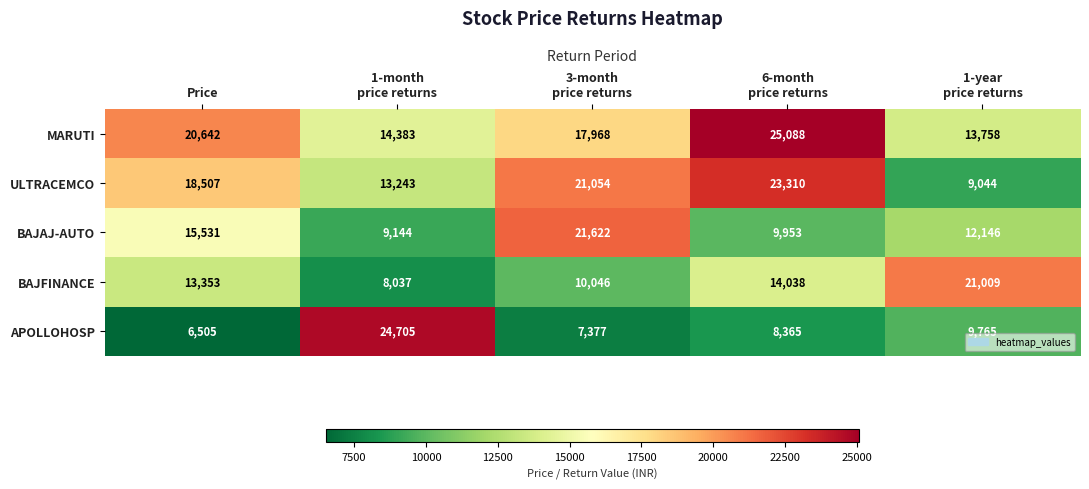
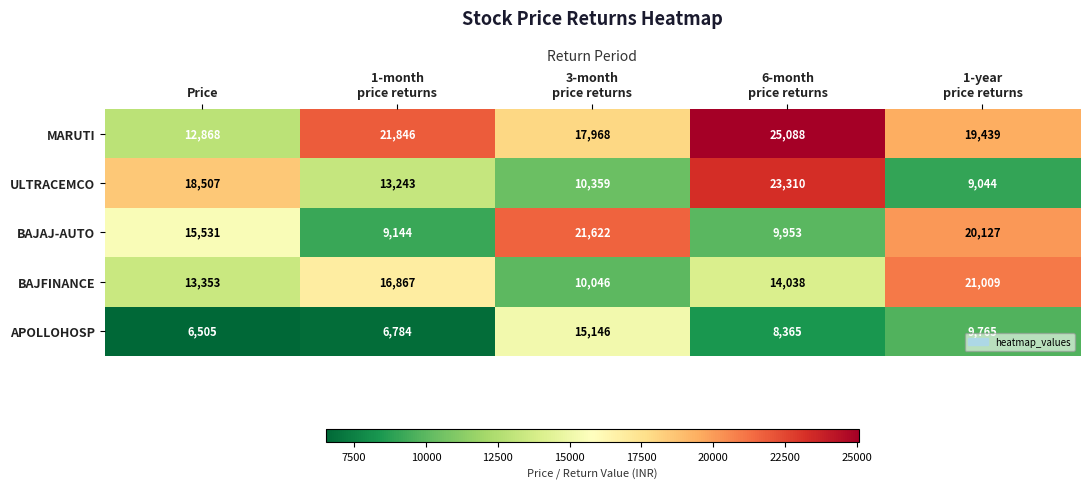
MARUTI, Price: 20,642 -> 12,868
MARUTI, 1-month price returns: 14,383 -> 21,846
MARUTI, 1-year price returns: 13,758 -> 19,439
ULTRACEMCO, 3-month price returns: 21,054 -> 10,359
BAJAJ-AUTO, 1-year price returns: 12,146 -> 20,127
BAJFINANCE, 1-month price returns: 8,037 -> 16,867
APOLLOHOSP, 1-month price returns: 24,705 -> 6,784
APOLLOHOSP, 3-month price returns: 7,377 -> 15,146
